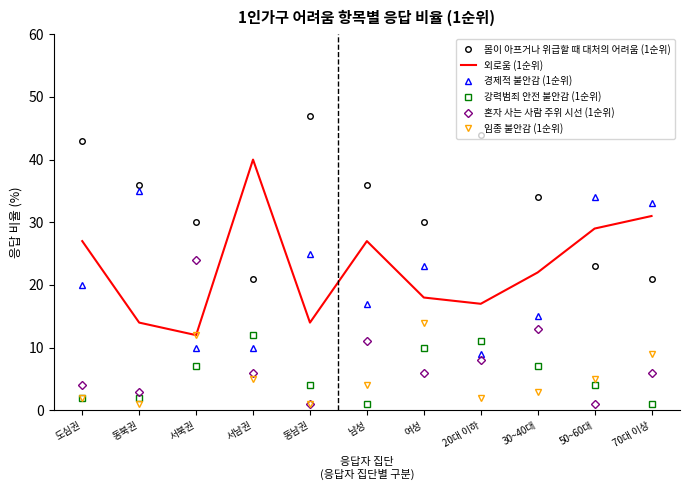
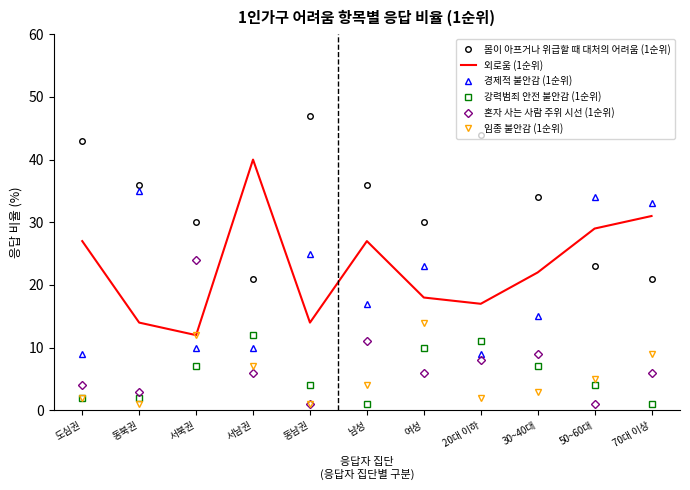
경제적 불안감 (1순위), 도심권: 20 -> 9
임종 불안감 (1순위), 서남권: 5 -> 7
혼자 사는 사람 주위 시선 (1순위), 30~40대: 13 -> 9
